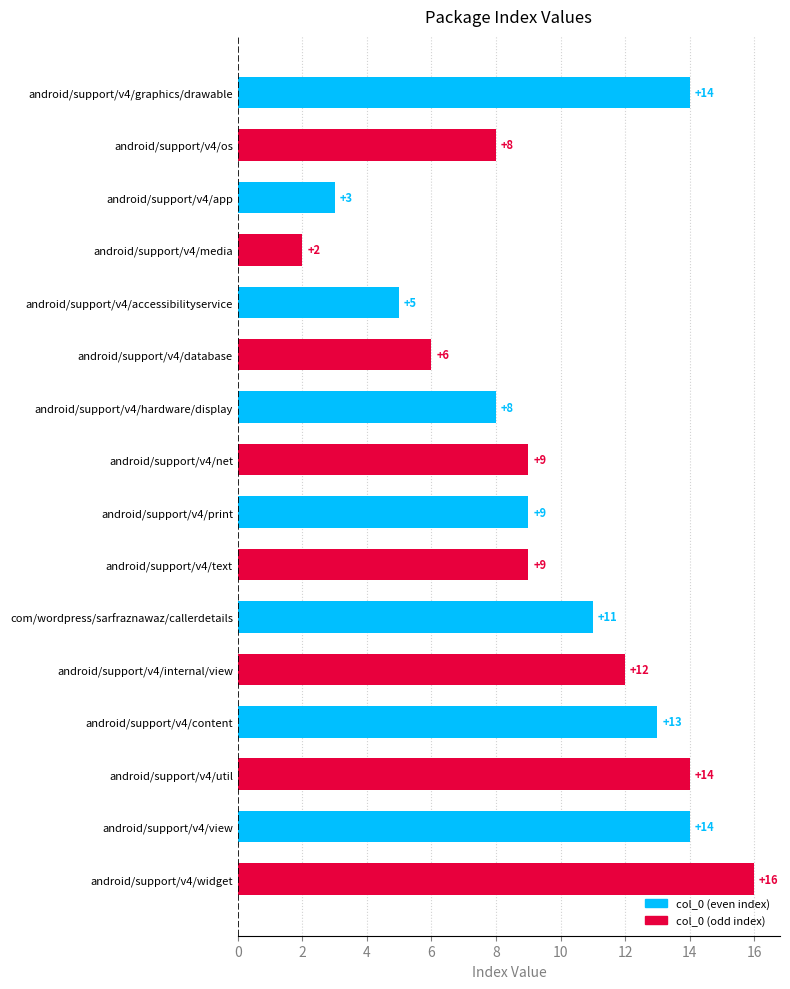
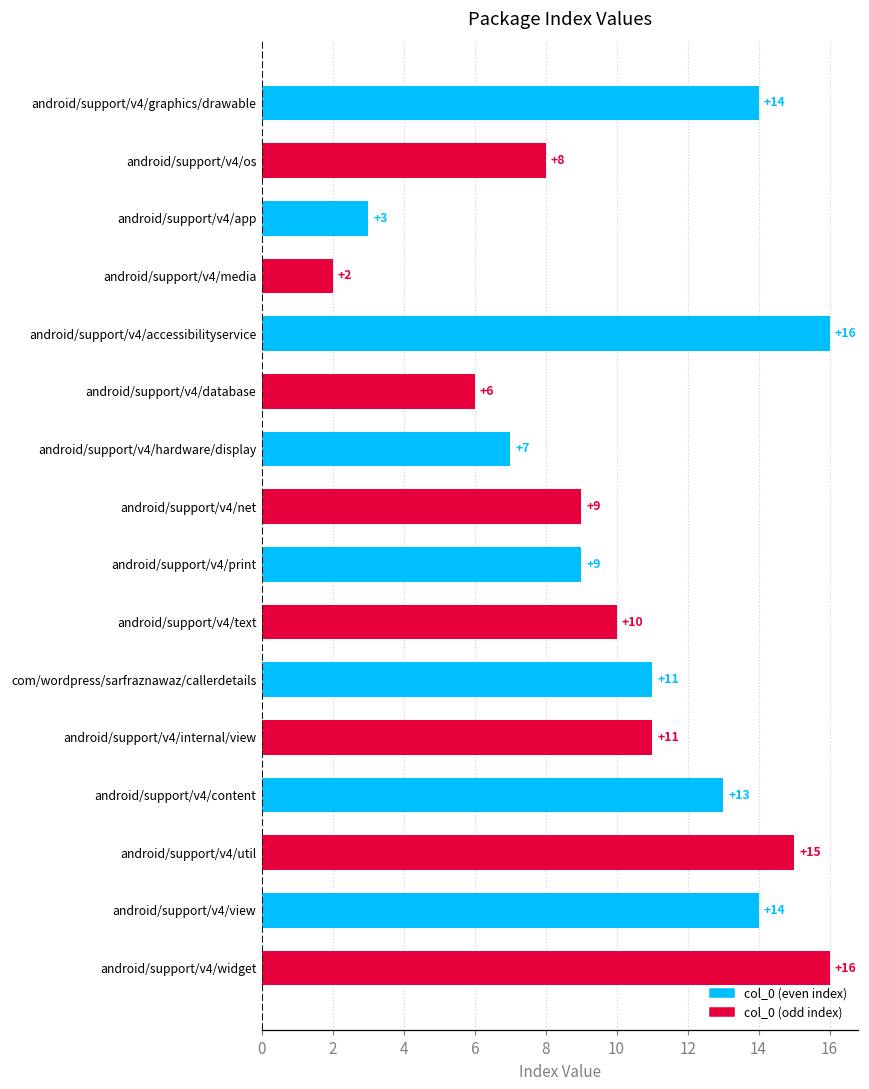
android/support/v4/accessibilityservice: +5 -> +16
android/support/v4/hardware/display: +8 -> +7
android/support/v4/text: +9 -> +10
android/support/v4/internal/view: +12 -> +11
android/support/v4/util: +14 -> +15
